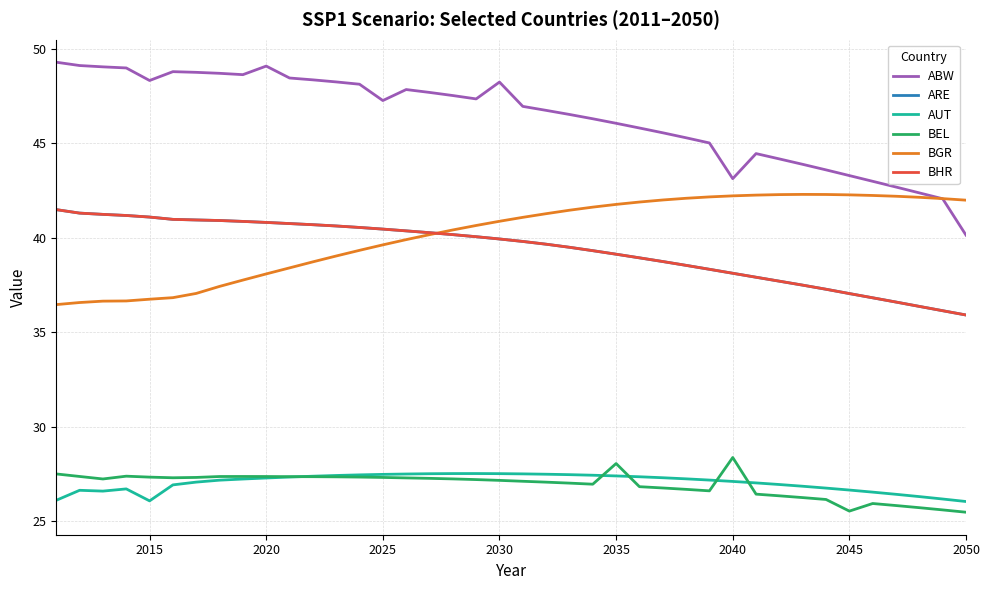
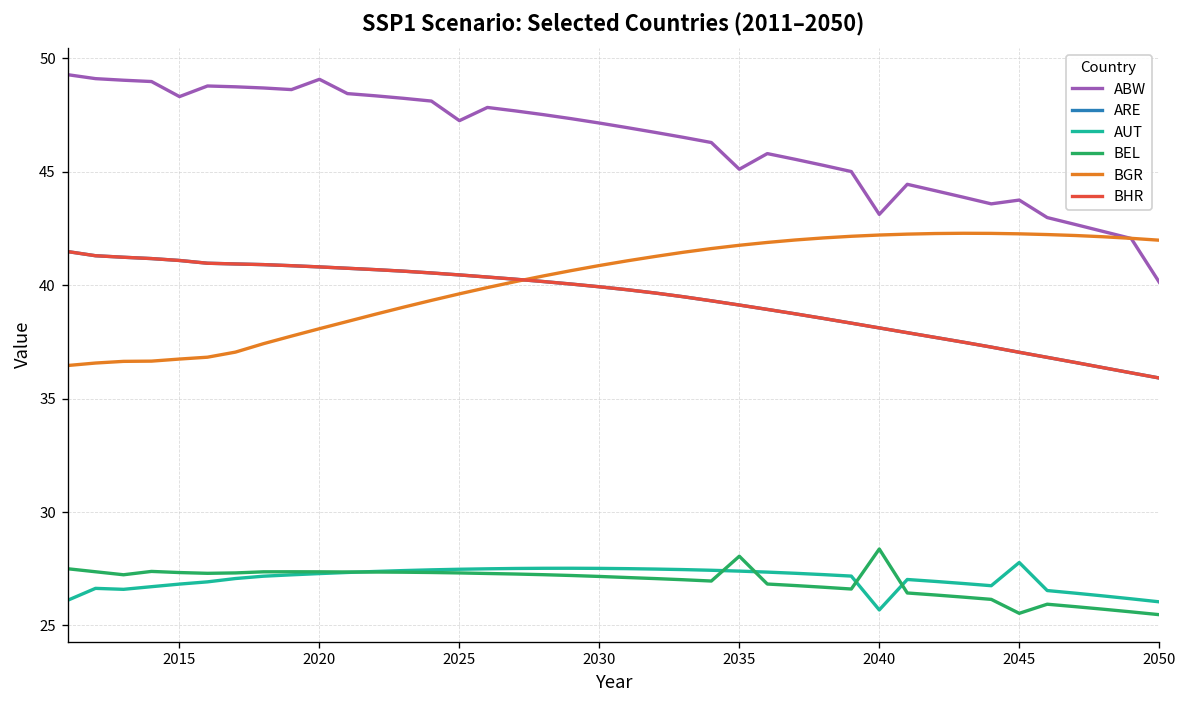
AUT, 2015: 26.1 -> 26.8
ABW, 2030: 48.2 -> 47.1
ABW, 2035: 46.0 -> 45.1
AUT, 2040: 27.1 -> 25.7
ABW, 2045: 43.3 -> 43.8
AUT, 2045: 26.6 -> 27.8
